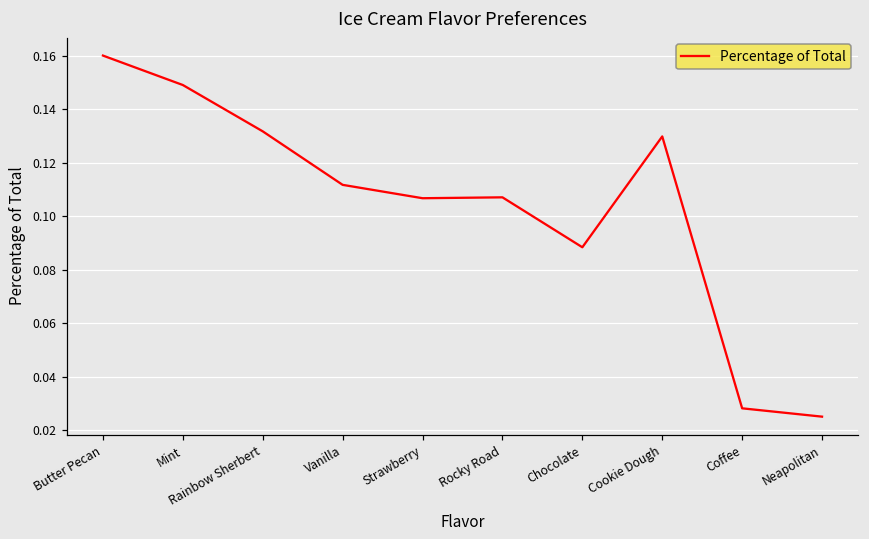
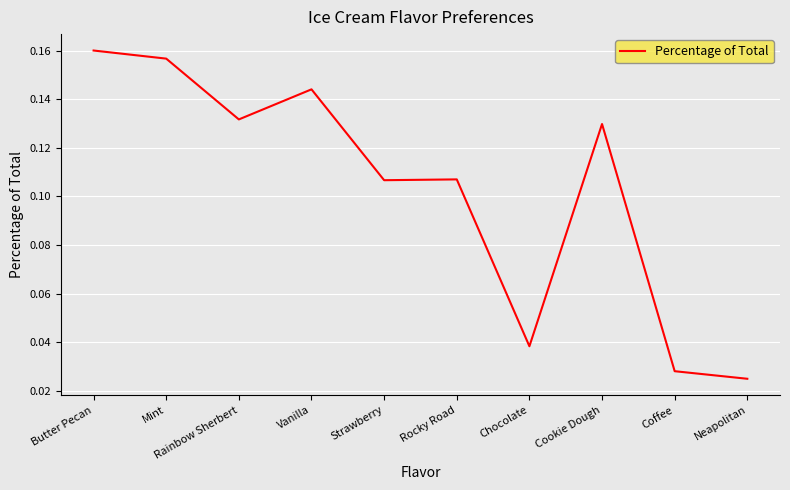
Mint: 0.149 -> 0.157
Vanilla: 0.112 -> 0.144
Chocolate: 0.088 -> 0.038
